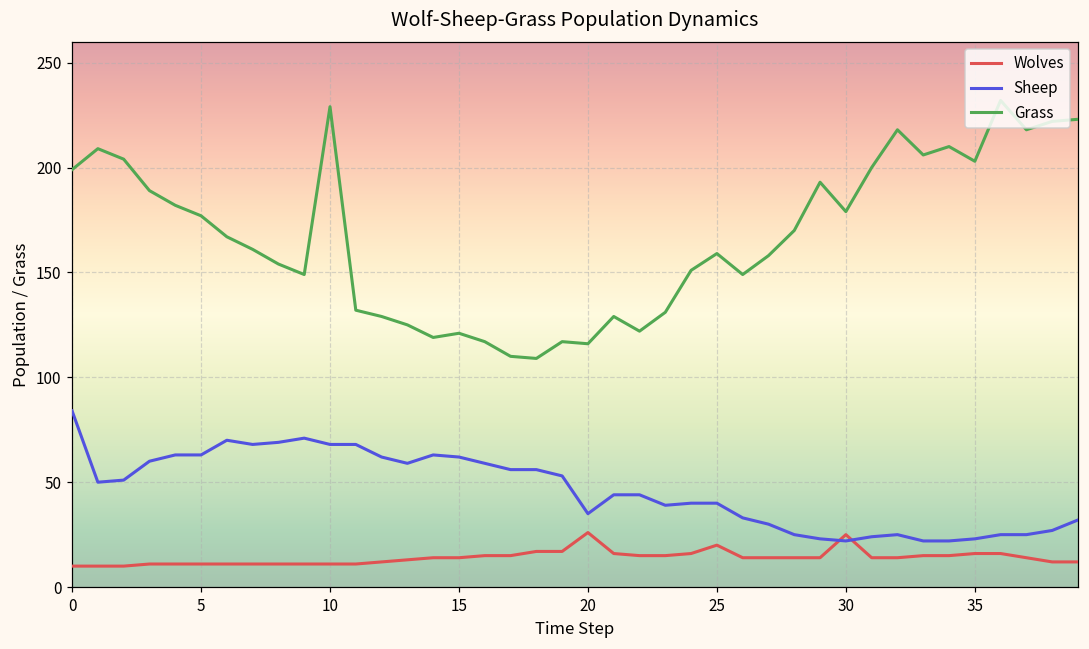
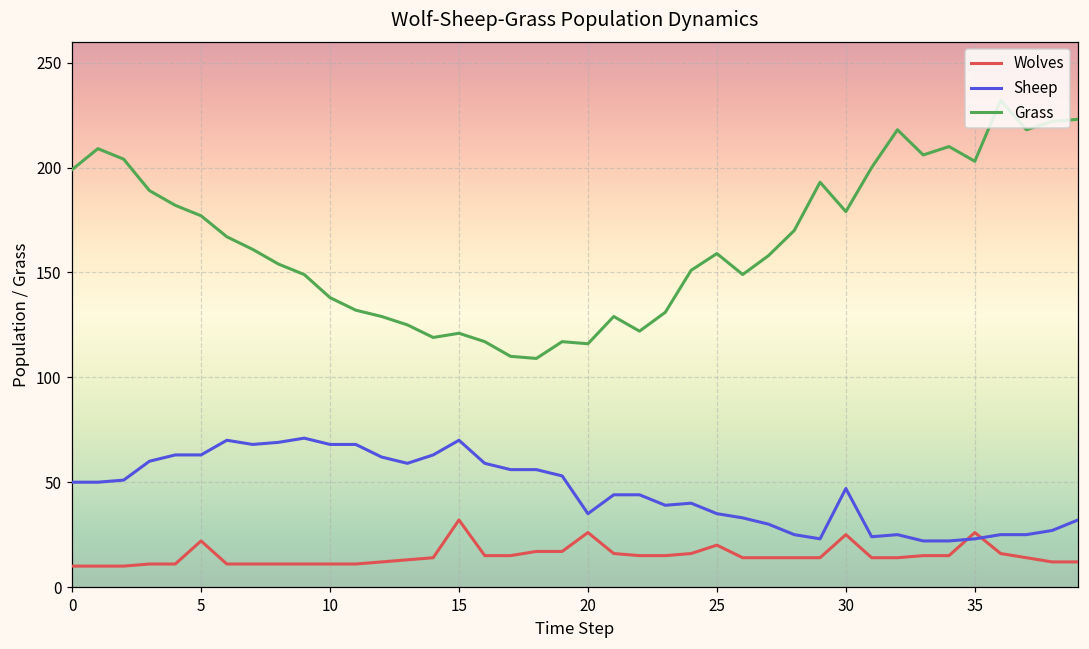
Sheep, 0: 84 -> 50
Wolves, 5: 11 -> 22
Grass, 10: 229 -> 138
Wolves, 15: 14 -> 32
Sheep, 15: 62 -> 70
Sheep, 25: 40 -> 35
Sheep, 30: 22 -> 47
Wolves, 35: 16 -> 26
